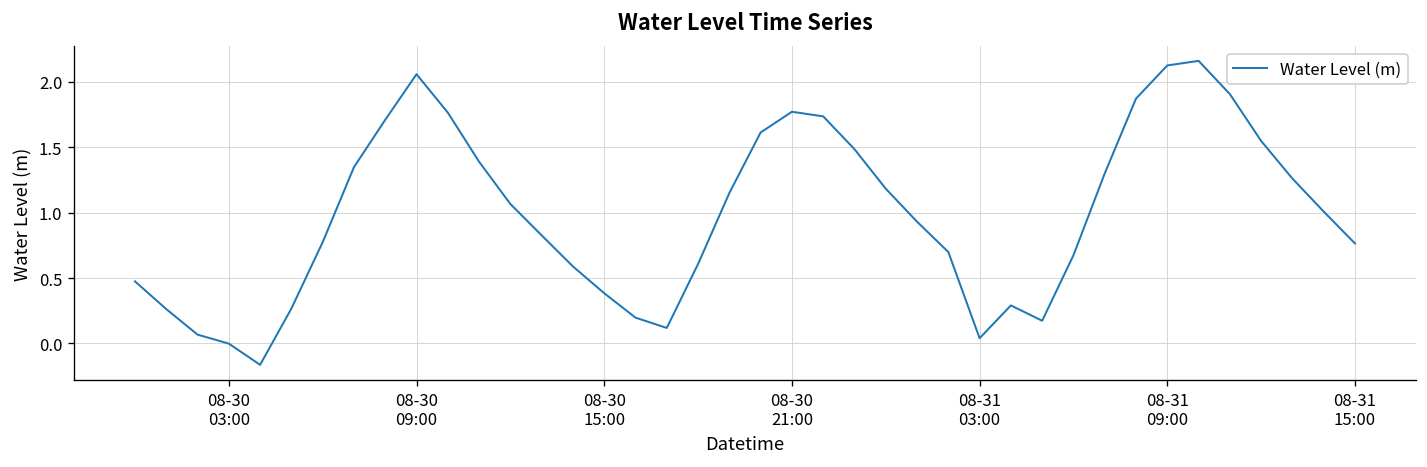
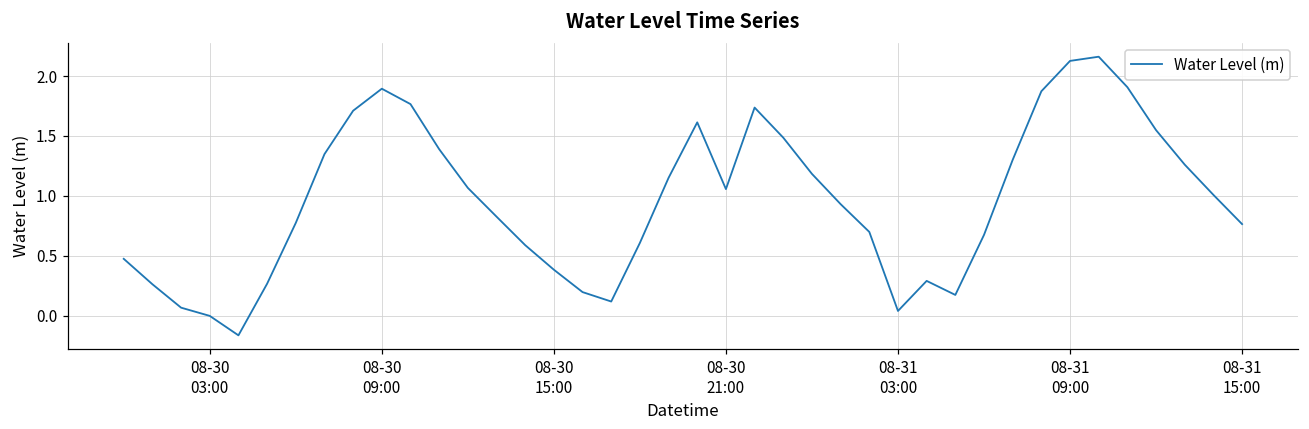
08-30 09:00: 2.06 -> 1.89
08-30 21:00: 1.77 -> 1.06
